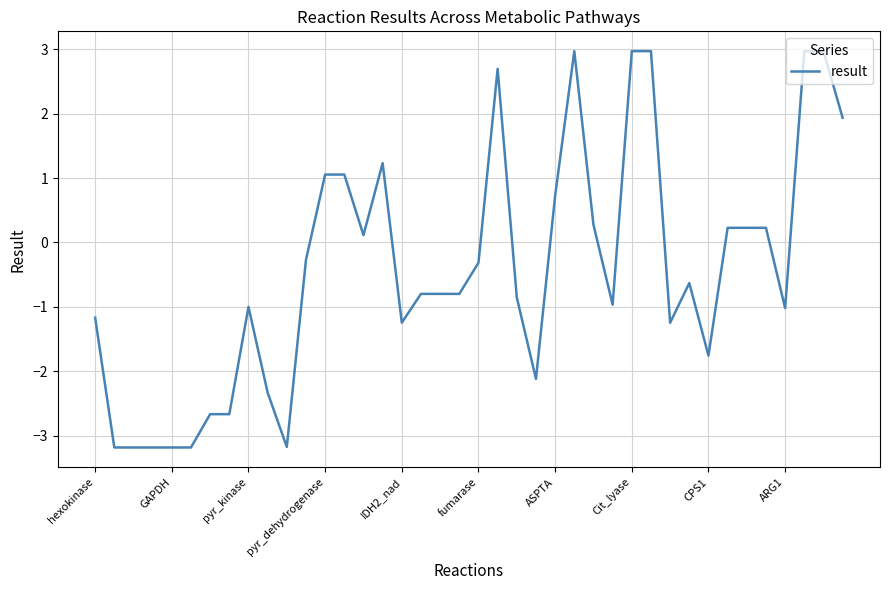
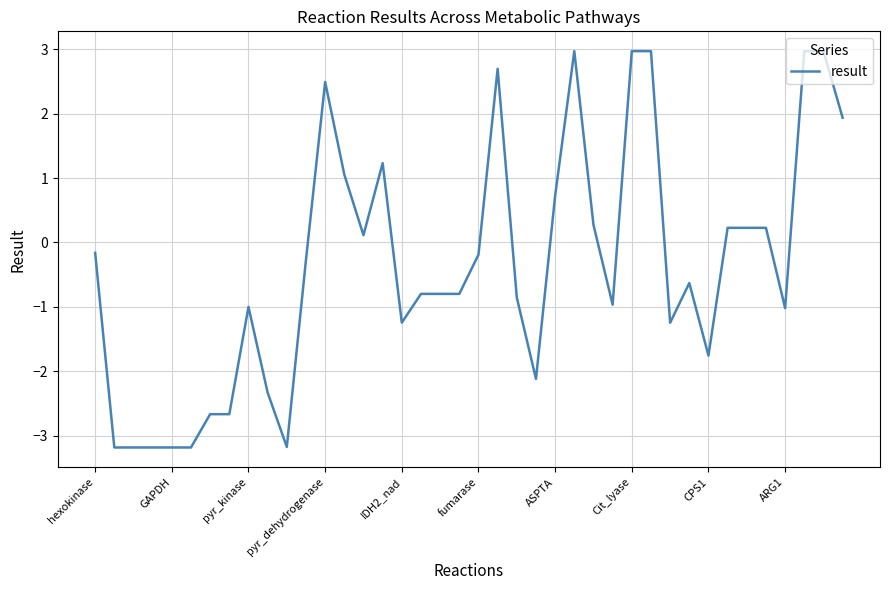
hexokinase: -1.2 -> -0.2
pyr_dehydrogenase: 1.1 -> 2.5
fumarase: -0.3 -> -0.2
